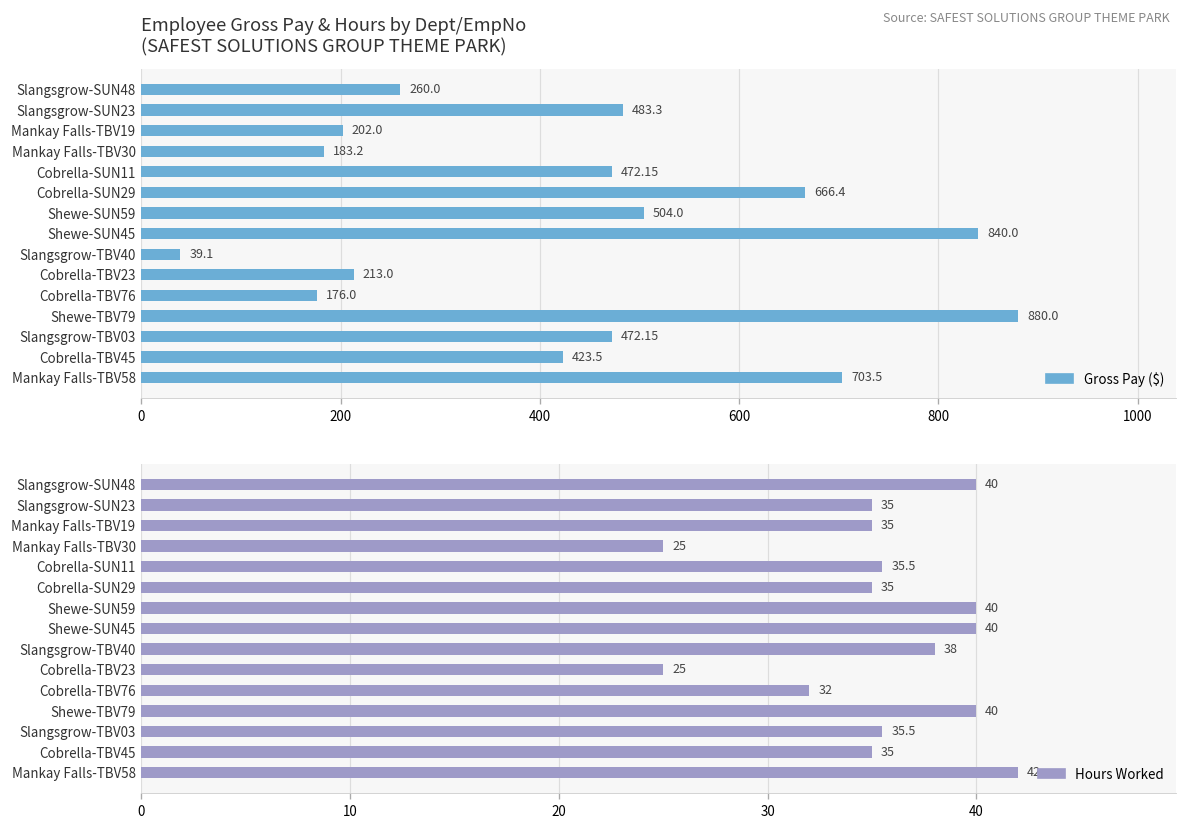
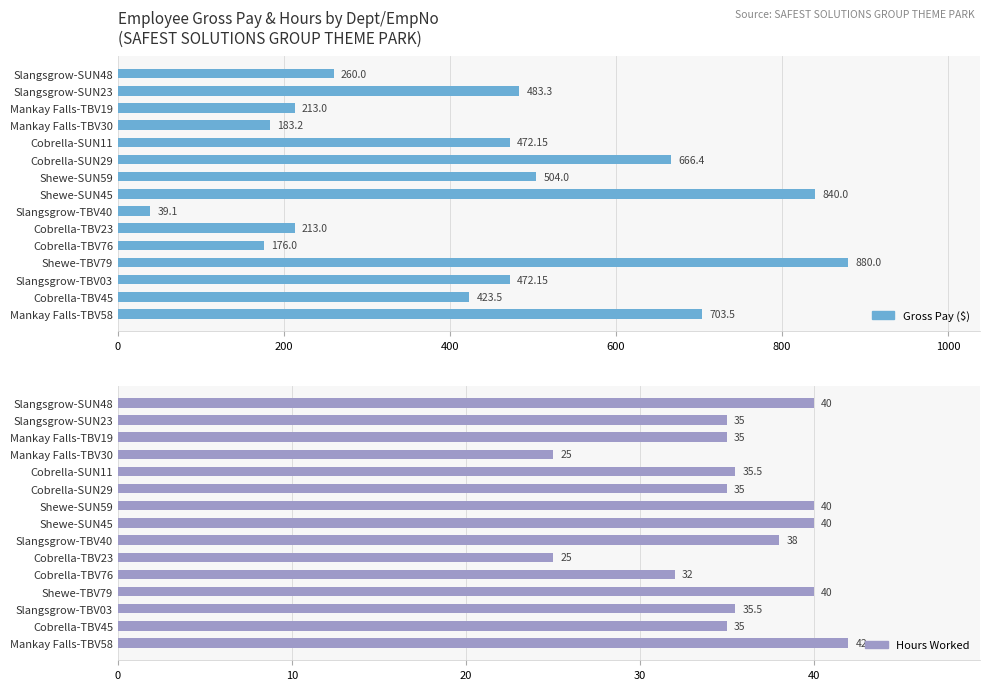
Employee Gross Pay & Hours by Dept/EmpNo (SAFEST SOLUTIONS GROUP THEME PARK), Mankay Falls-TBV19: 202.0 -> 213.0
